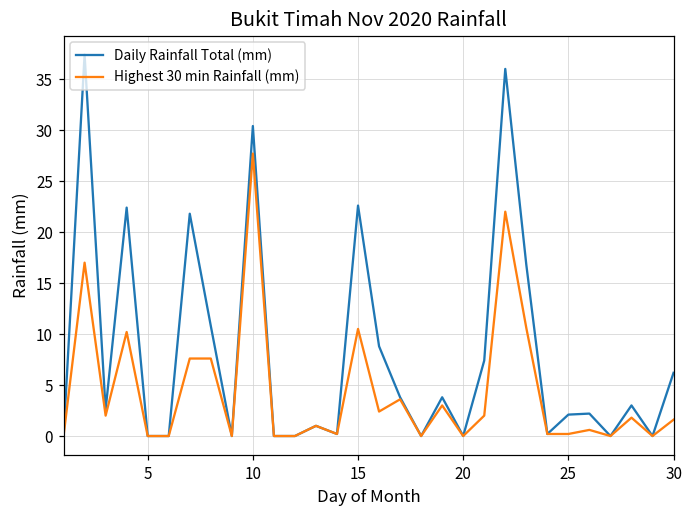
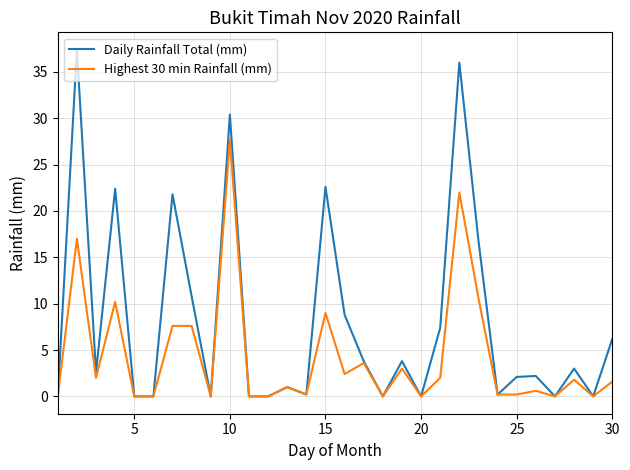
Highest 30 min Rainfall (mm), 15: 11 -> 9
